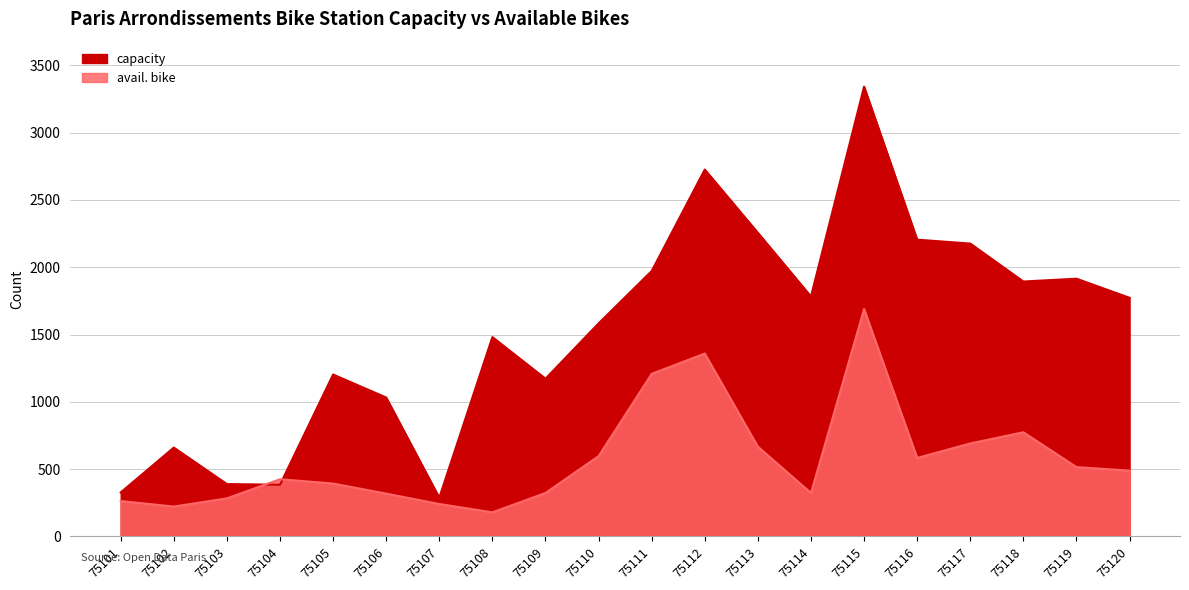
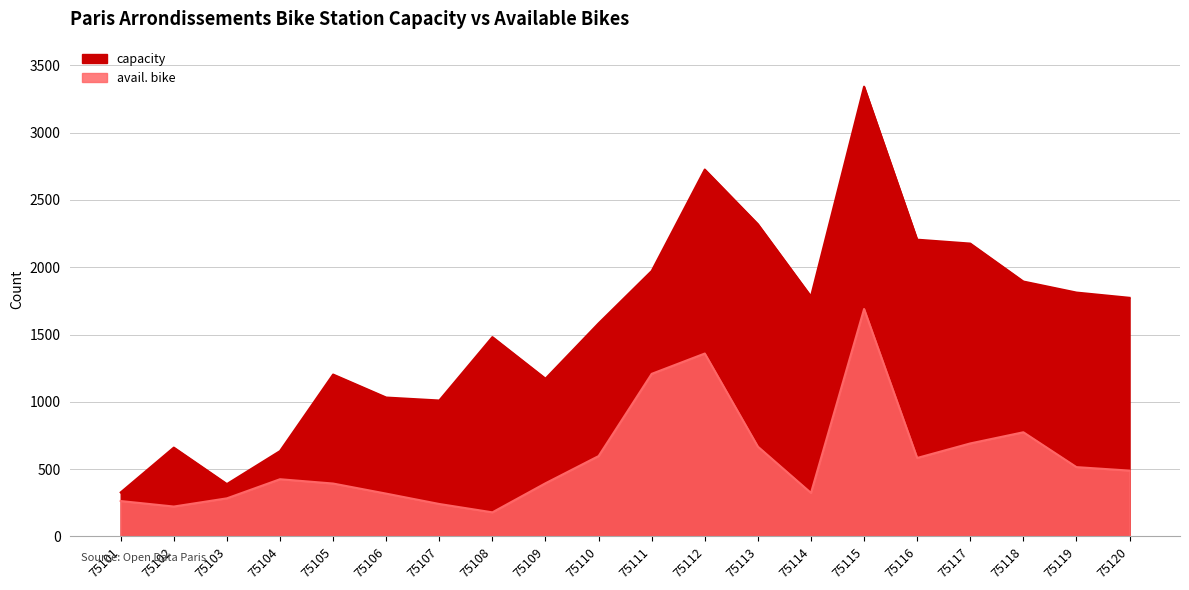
capacity, 75104: 380 -> 630
capacity, 75107: 290 -> 1010
avail. bike, 75109: 320 -> 400
capacity, 75113: 2260 -> 2320
capacity, 75119: 1920 -> 1810
